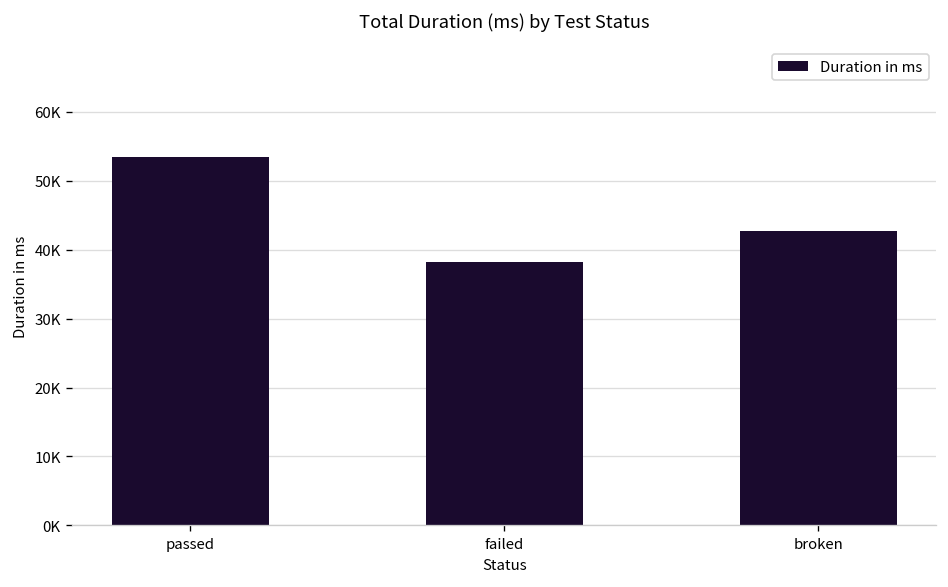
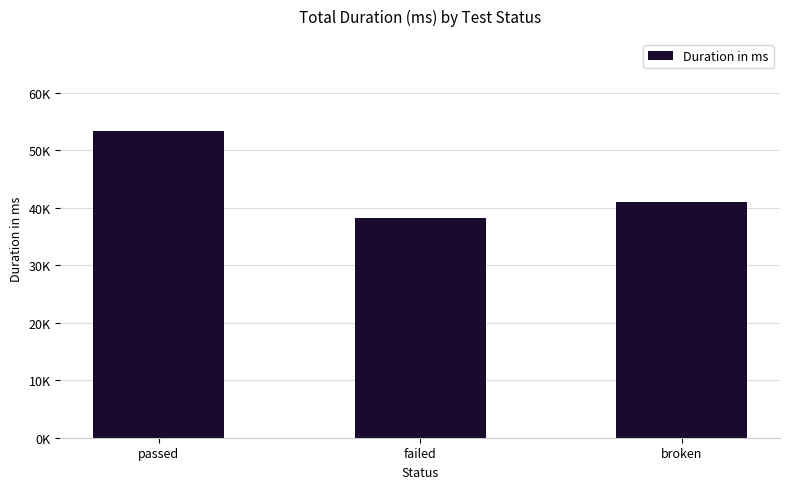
broken: 43000 -> 41000
